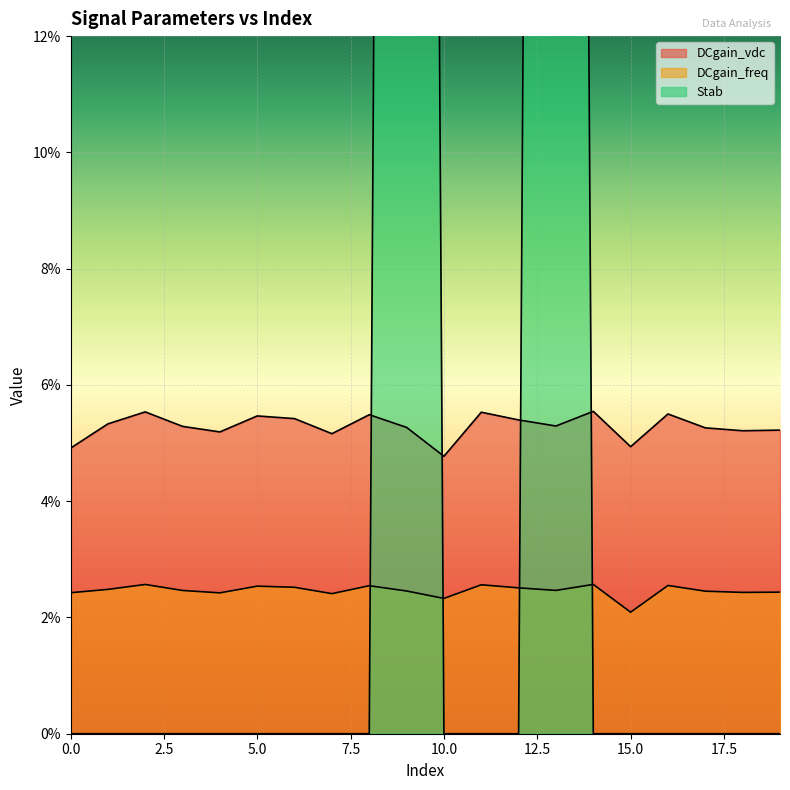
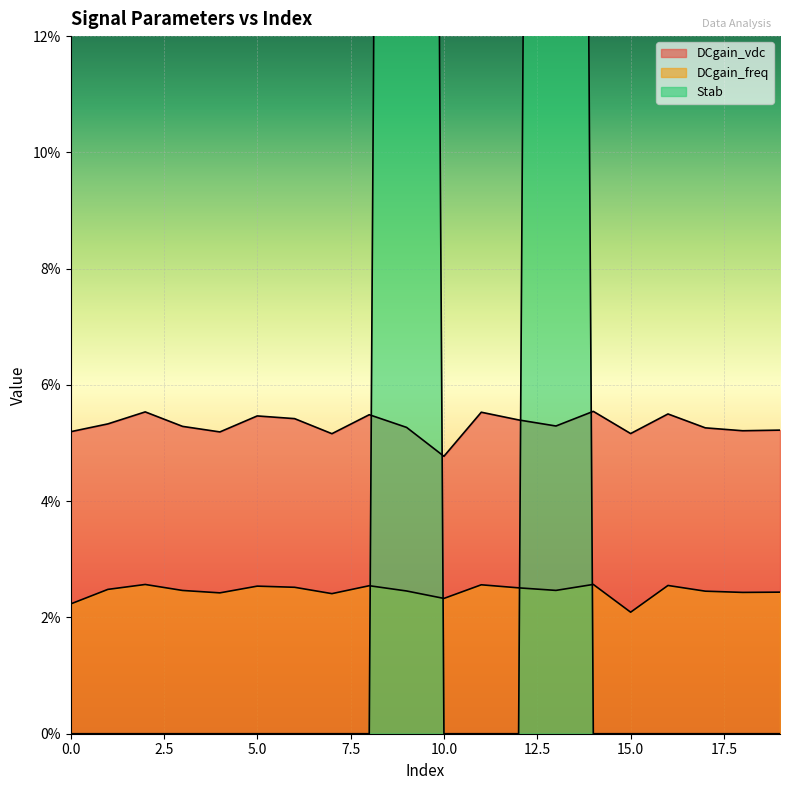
DCgain_vdc, 0.0: 4.9% -> 5.2%
DCgain_freq, 0.0: 2.4% -> 2.2%
DCgain_vdc, 15.0: 4.9% -> 5.2%
